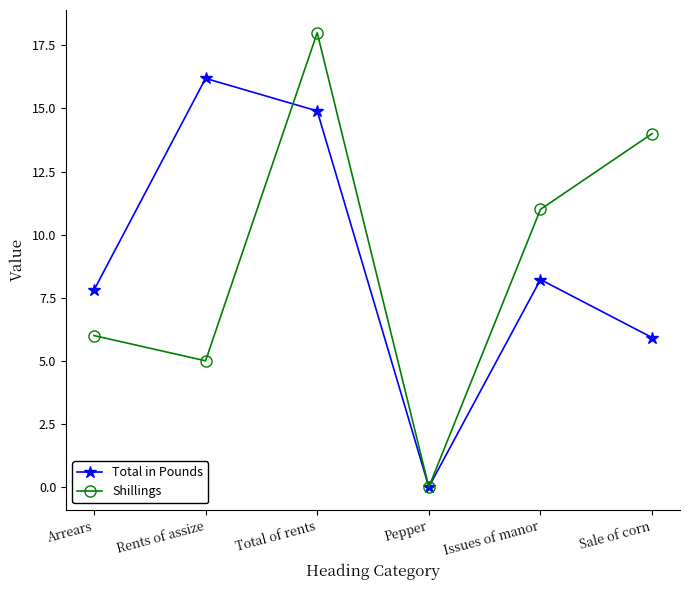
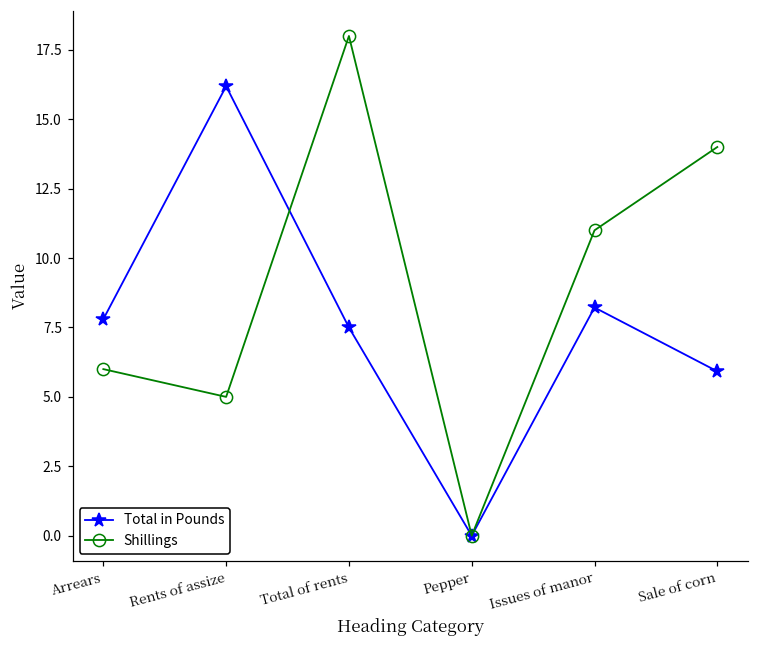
Total in Pounds, Total of rents: 14.9 -> 7.5
